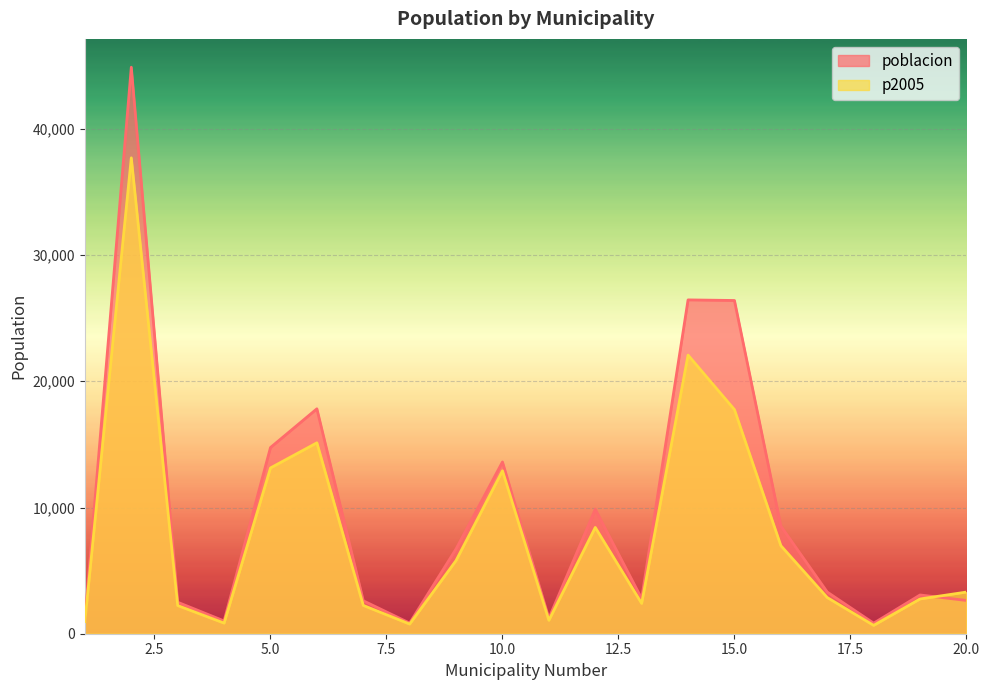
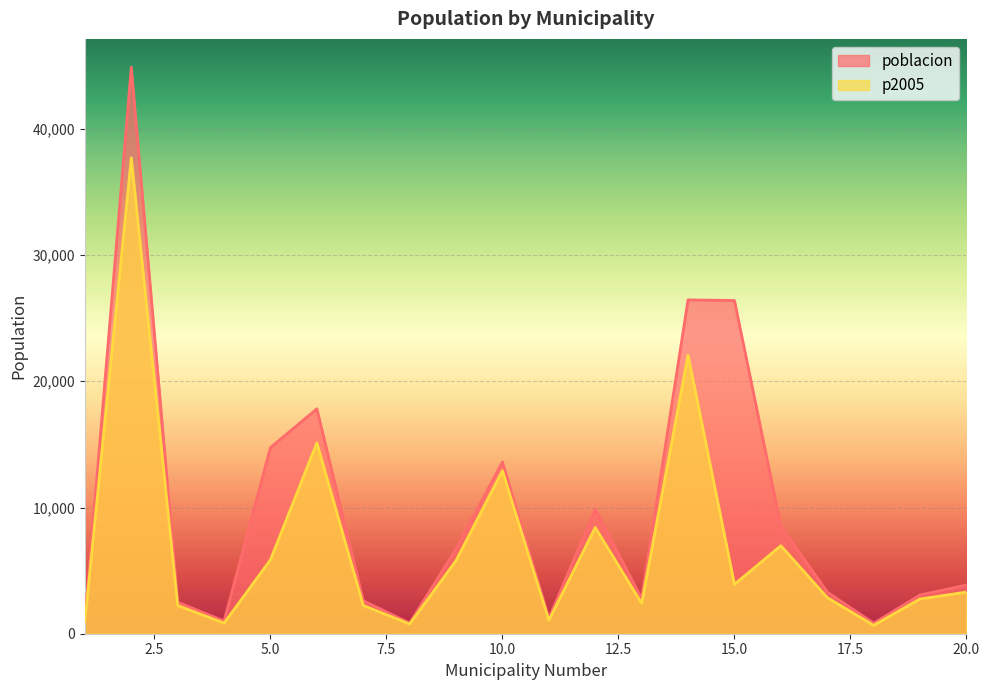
p2005, 5.0: 13,100 -> 5,900
p2005, 15.0: 17,800 -> 3,900
poblacion, 20.0: 2,600 -> 3,900
